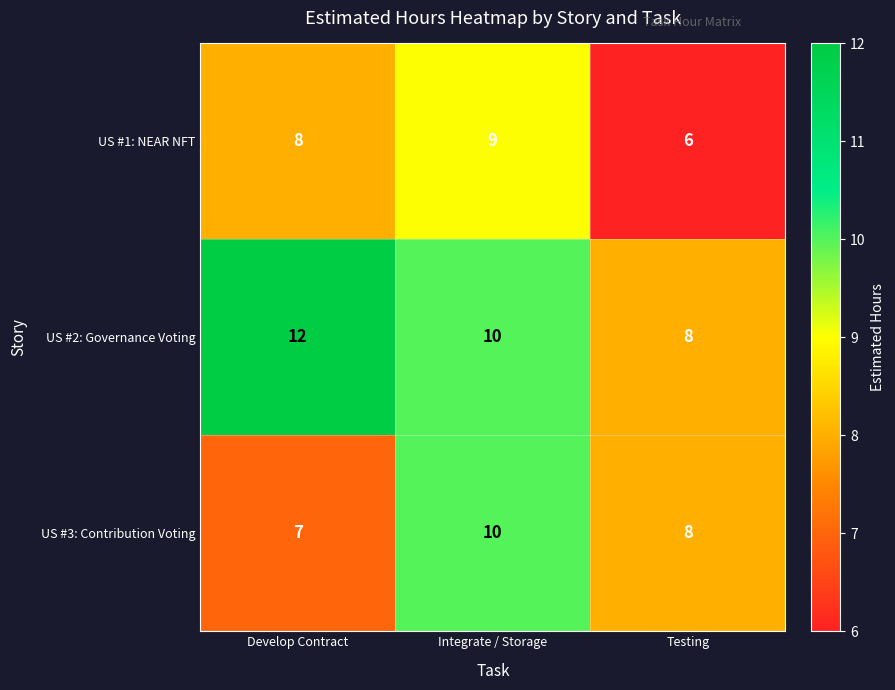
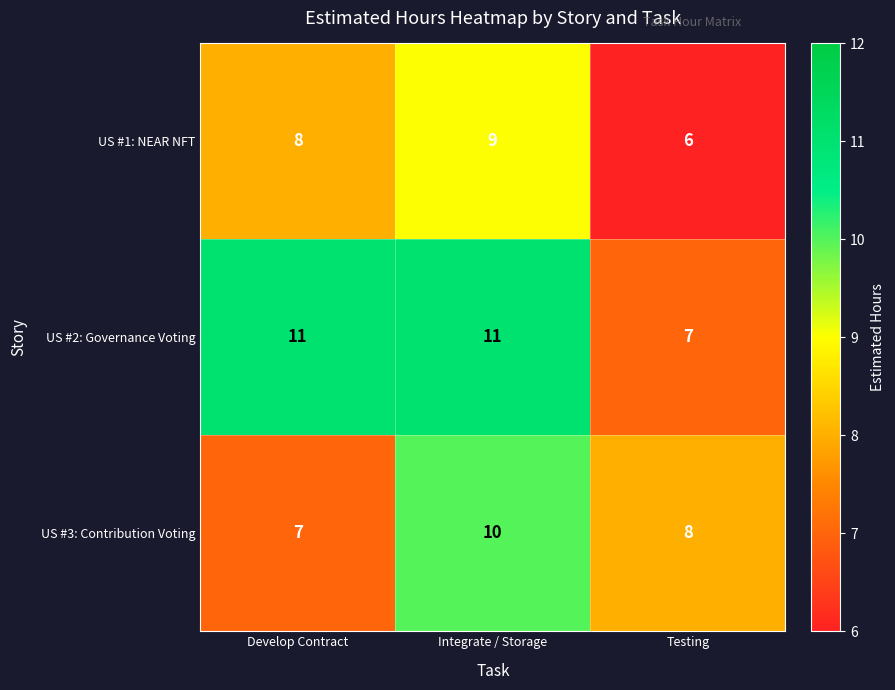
US #2: Governance Voting, Develop Contract: 12 -> 11
US #2: Governance Voting, Integrate / Storage: 10 -> 11
US #2: Governance Voting, Testing: 8 -> 7
